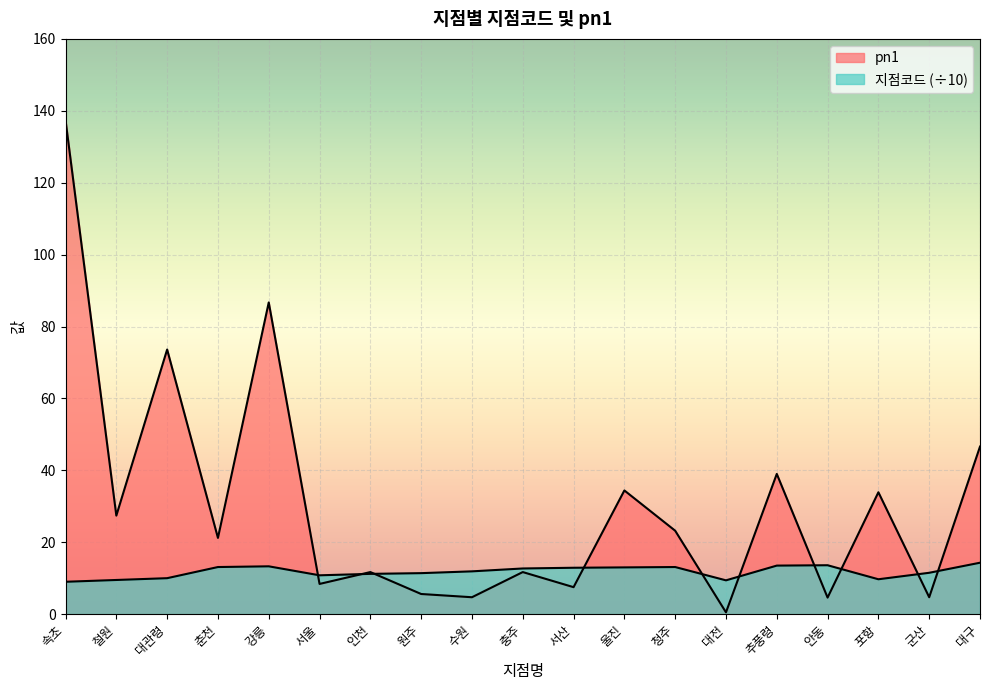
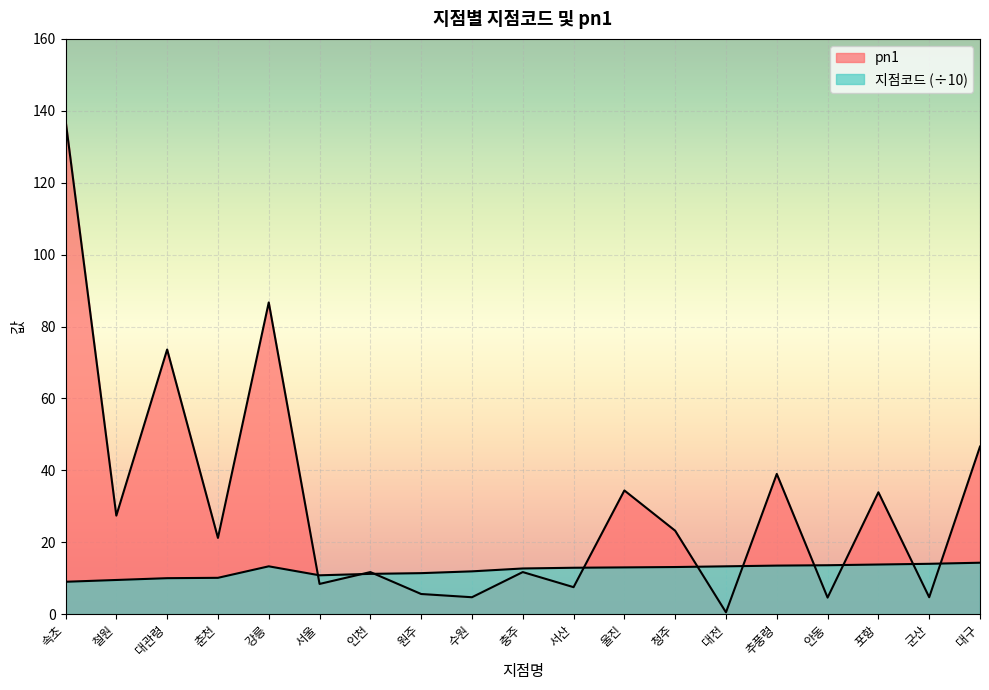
지점코드 (÷10), 춘천: 13 -> 10
지점코드 (÷10), 대전: 9 -> 13
지점코드 (÷10), 포항: 10 -> 14
지점코드 (÷10), 군산: 12 -> 14
